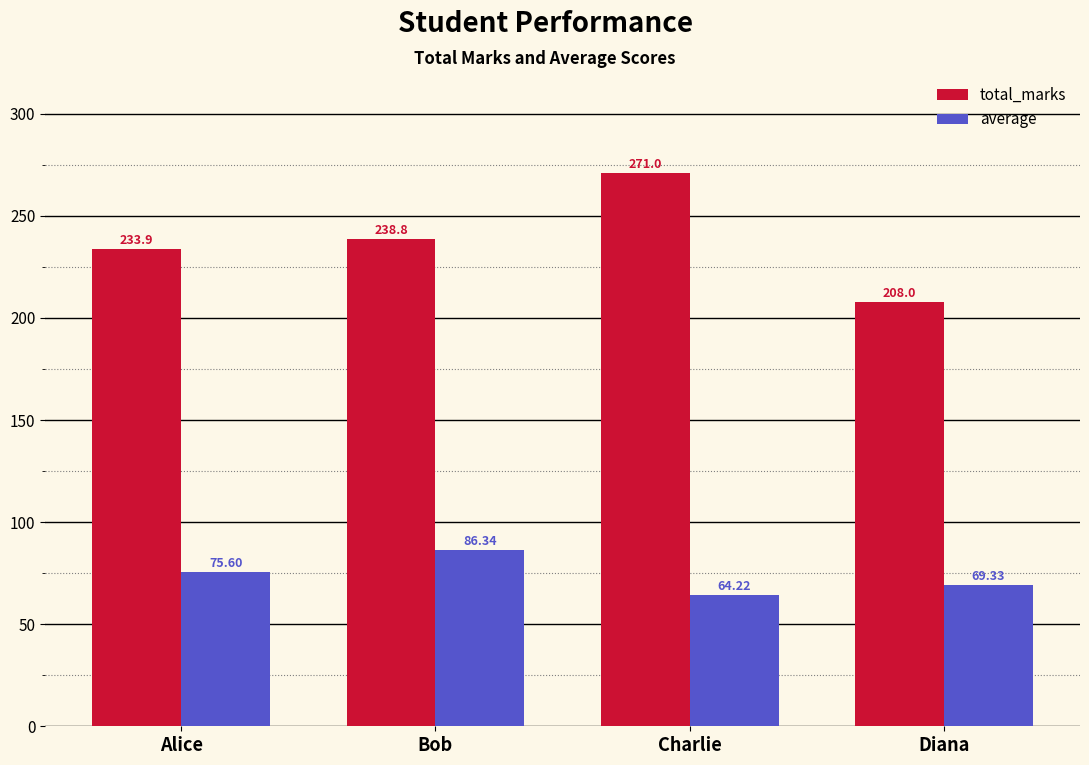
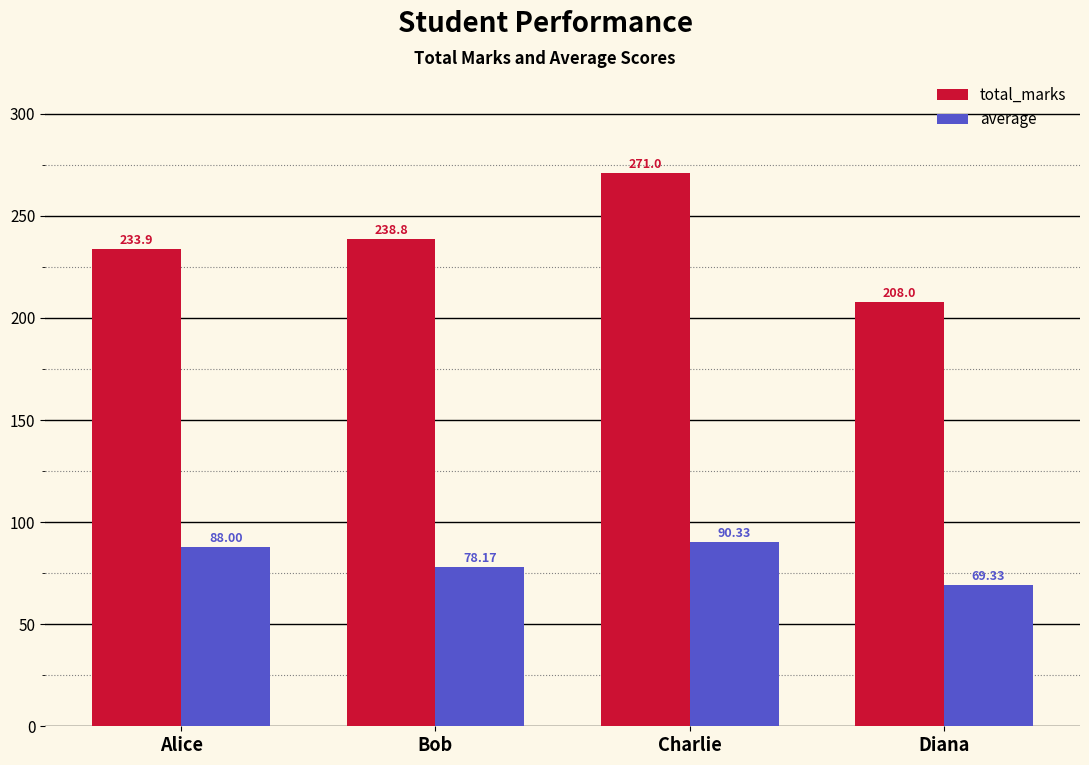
average, Alice: 75.60 -> 88.00
average, Bob: 86.34 -> 78.17
average, Charlie: 64.22 -> 90.33
